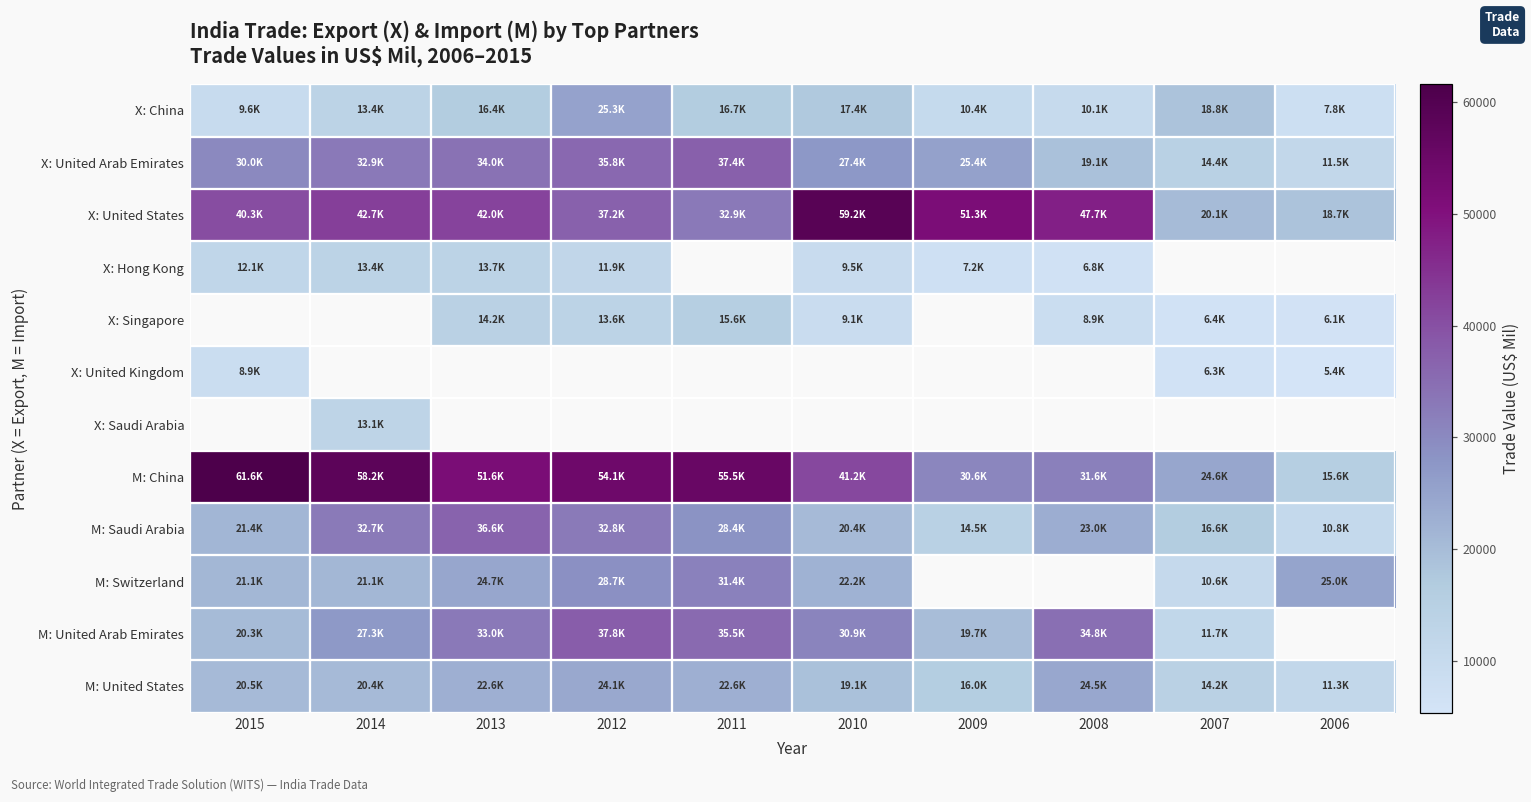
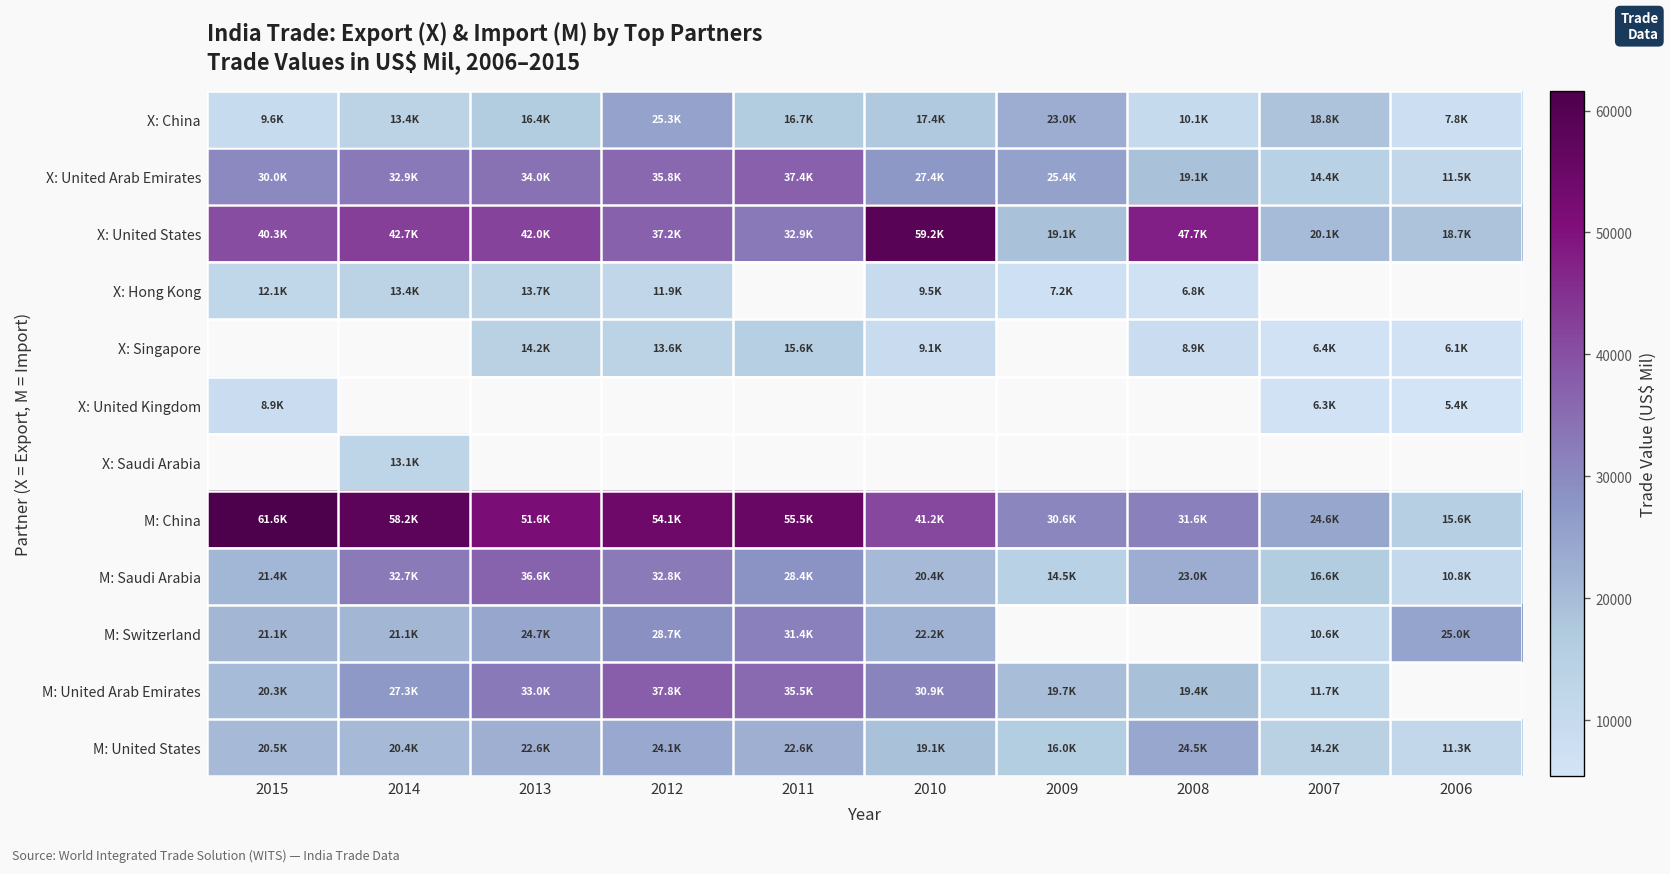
X: China, 2009: 10.4K -> 23.0K
X: United States, 2009: 51.3K -> 19.1K
M: United Arab Emirates, 2008: 34.8K -> 19.4K
